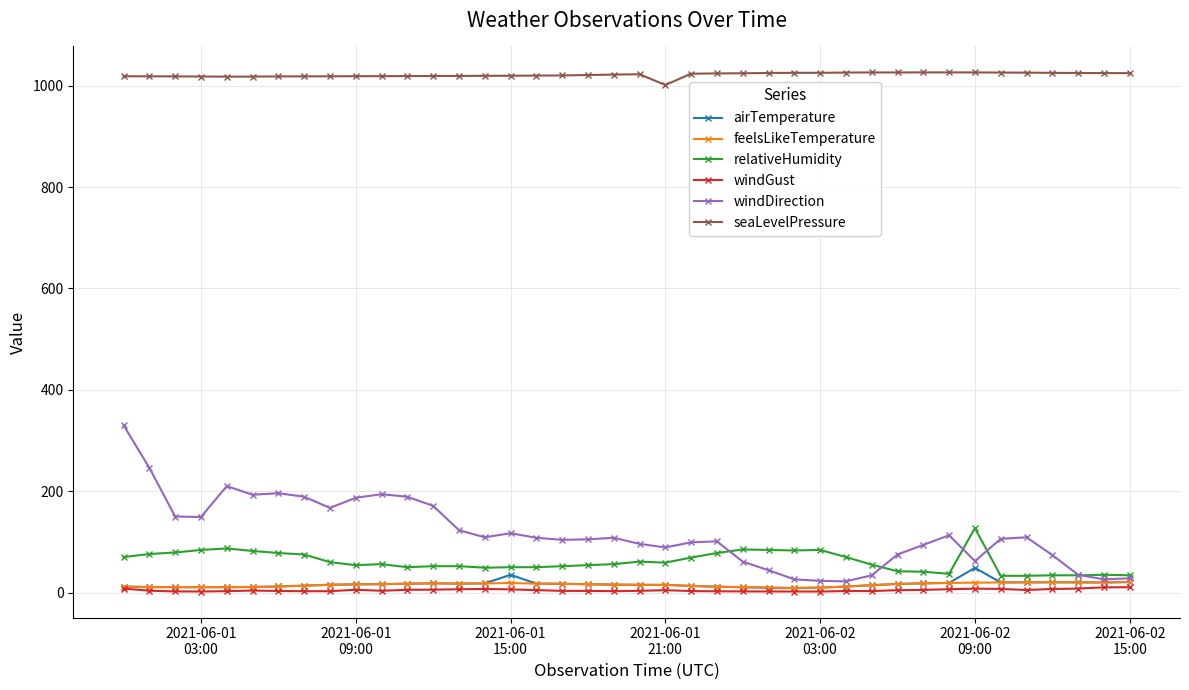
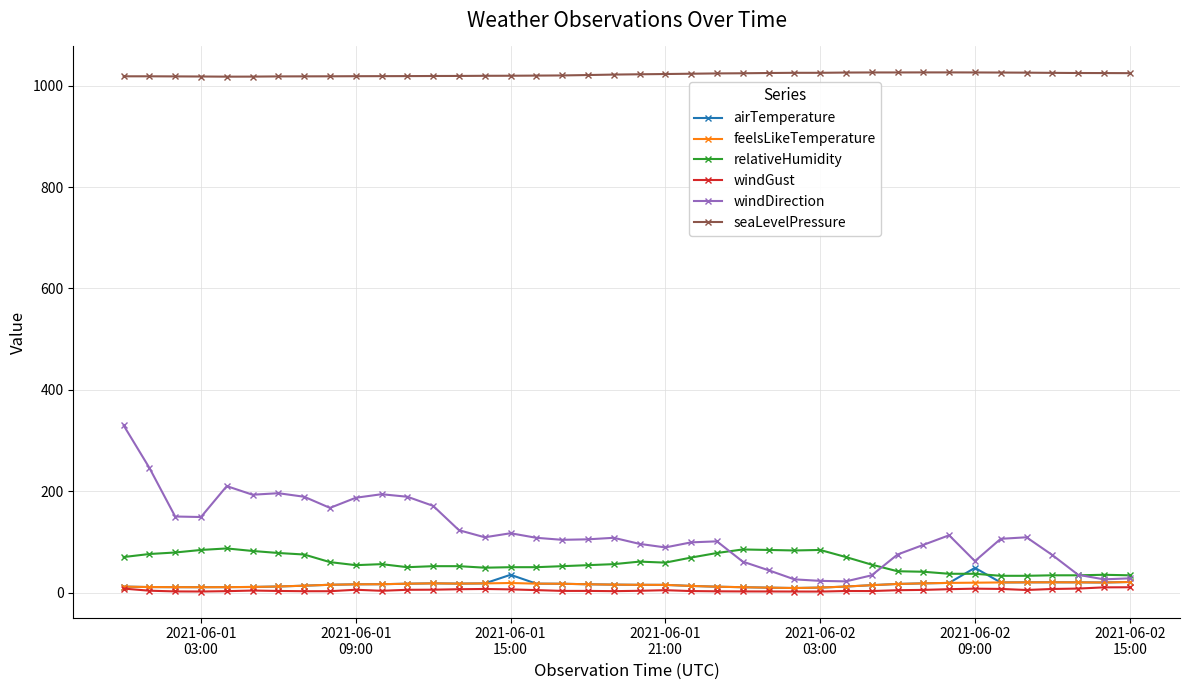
seaLevelPressure, 2021-06-01 21:00: 1000 -> 1020
relativeHumidity, 2021-06-02 09:00: 130 -> 40
